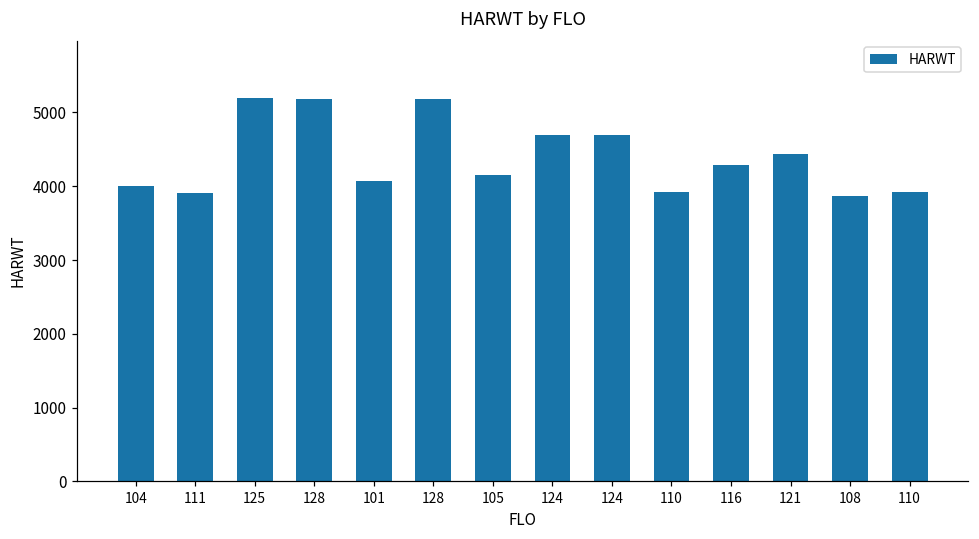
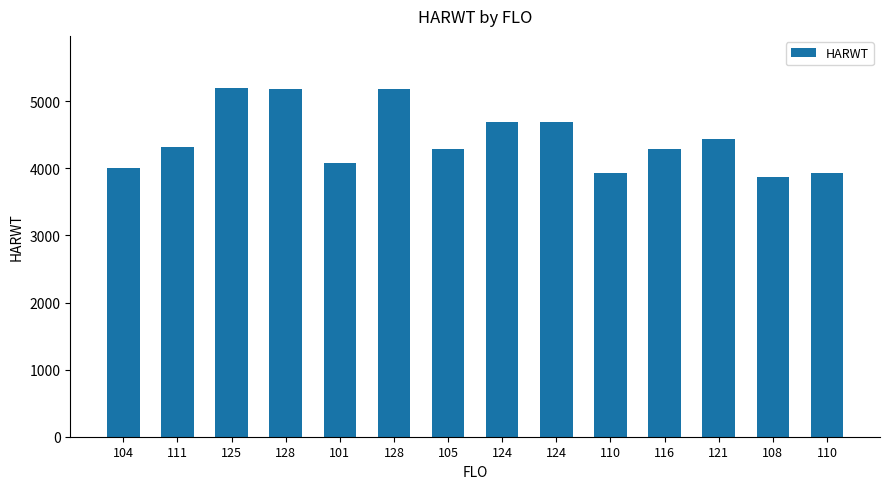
111: 3900 -> 4300
105: 4200 -> 4300
